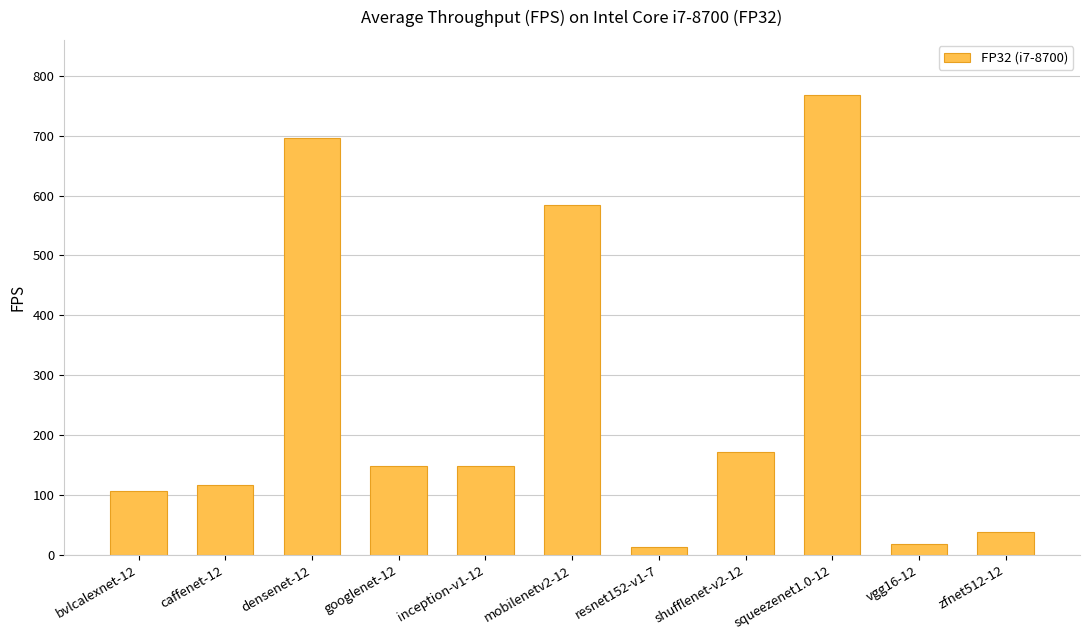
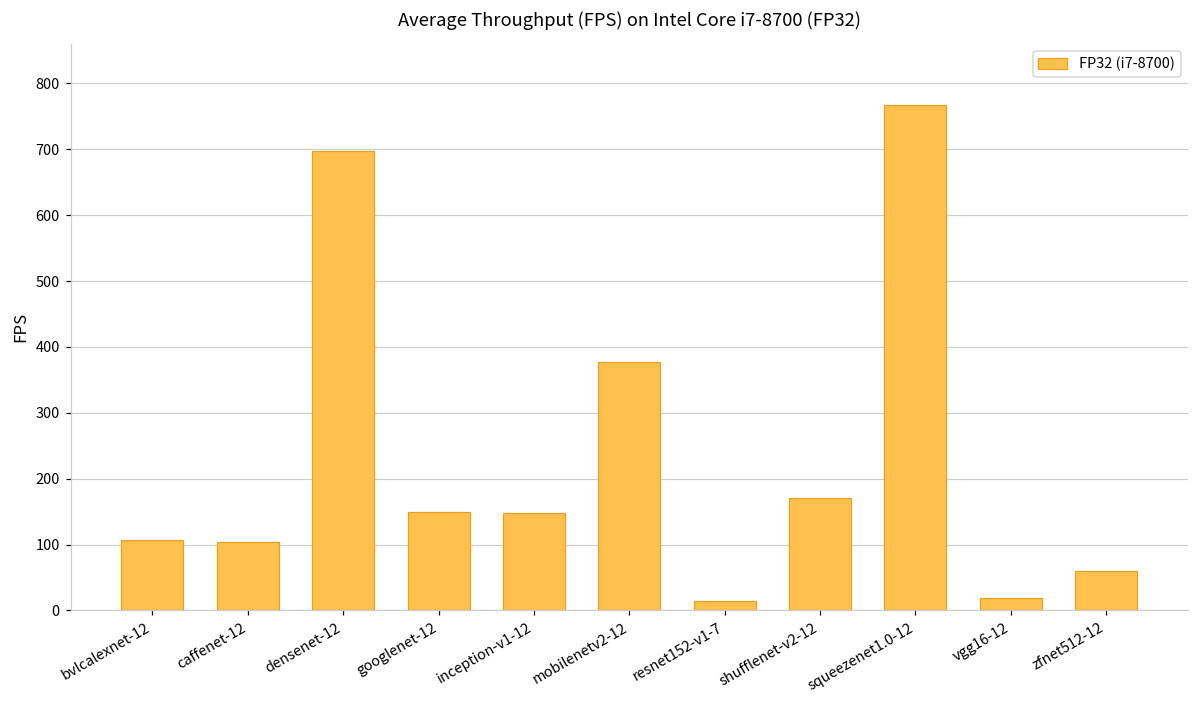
caffenet-12: 120 -> 100
mobilenetv2-12: 580 -> 380
zfnet512-12: 40 -> 60
